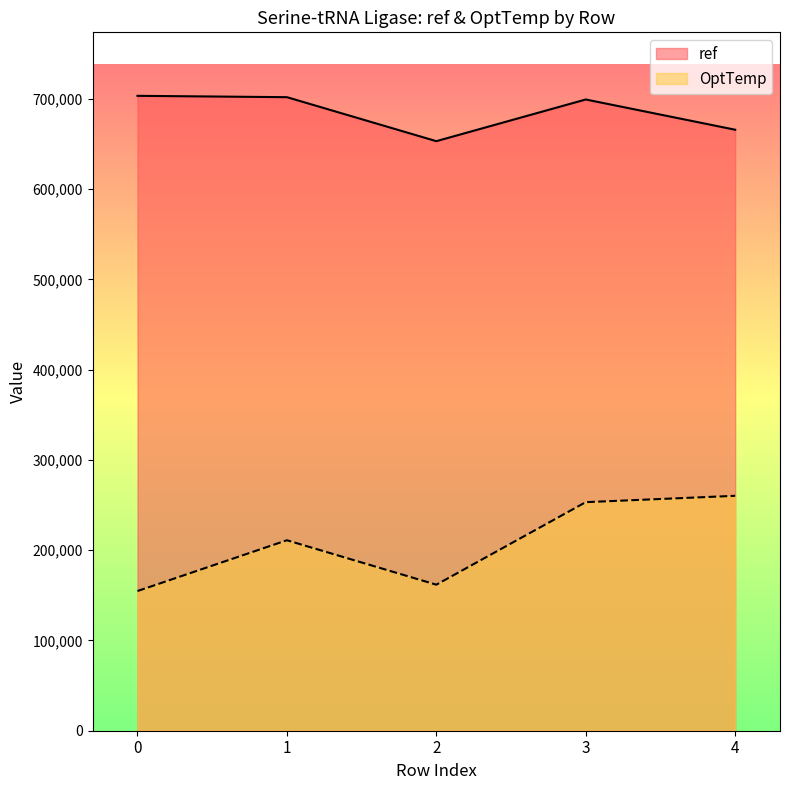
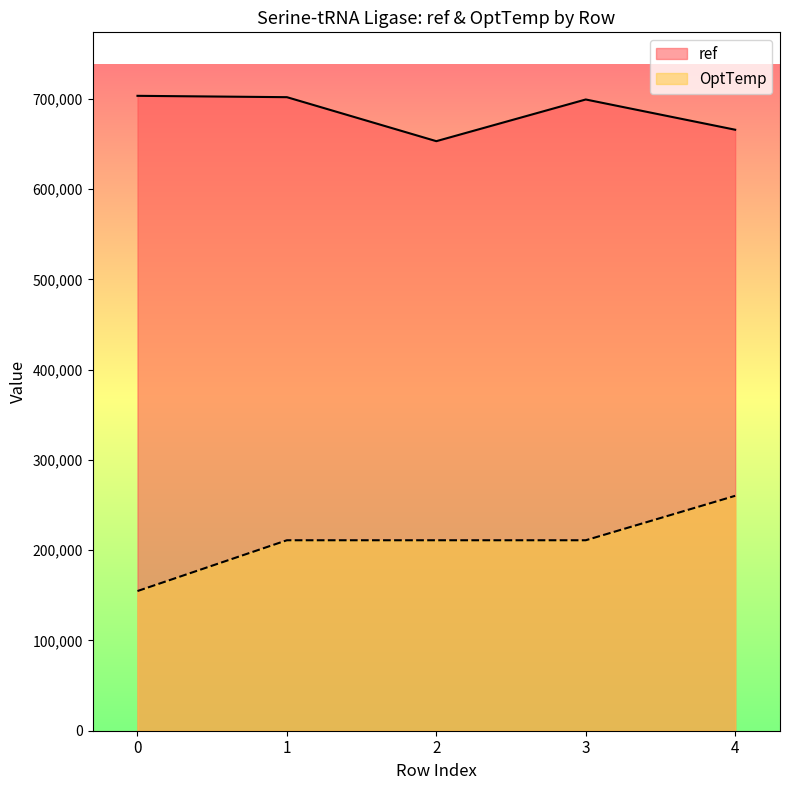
OptTemp, 2: 160,000 -> 210,000
OptTemp, 3: 250,000 -> 210,000
